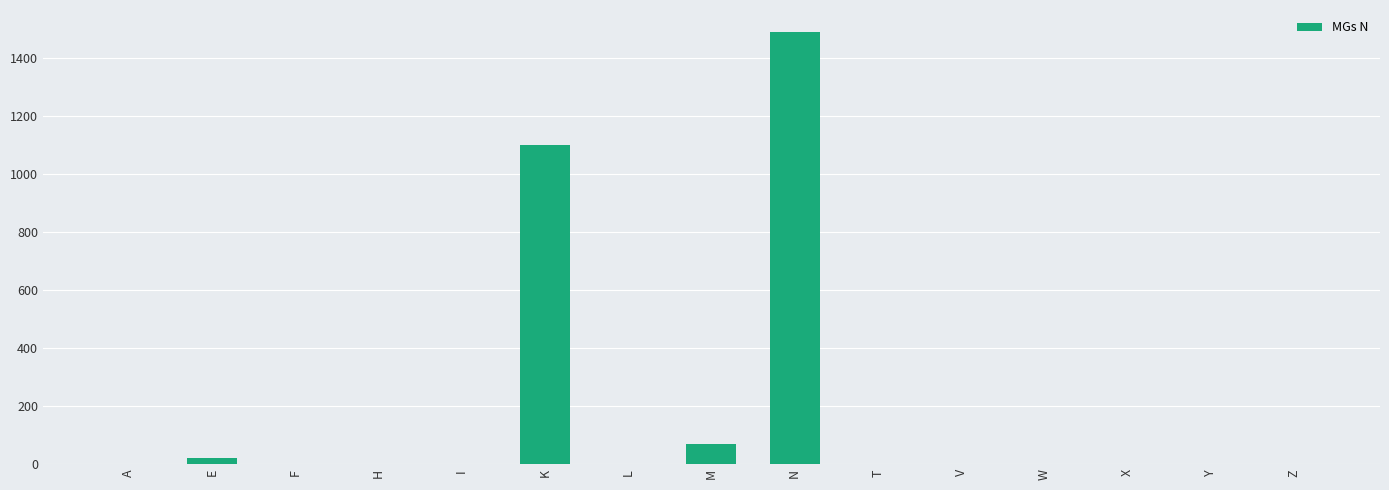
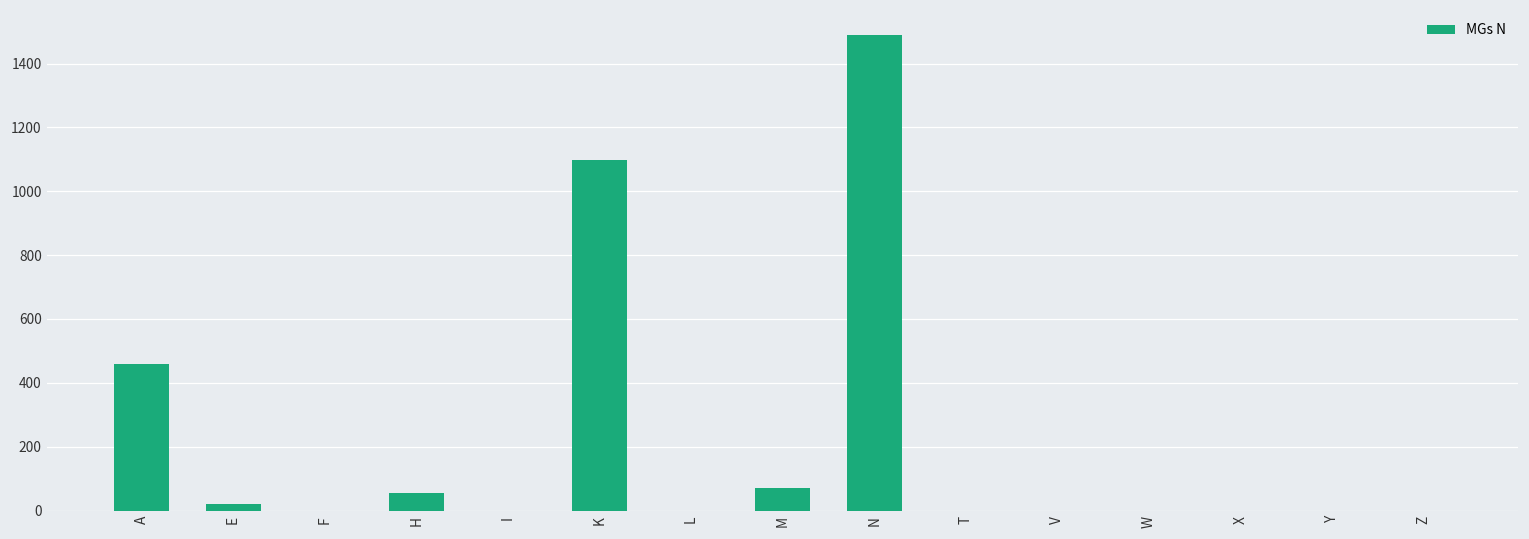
A: 0 -> 460
H: 0 -> 60
